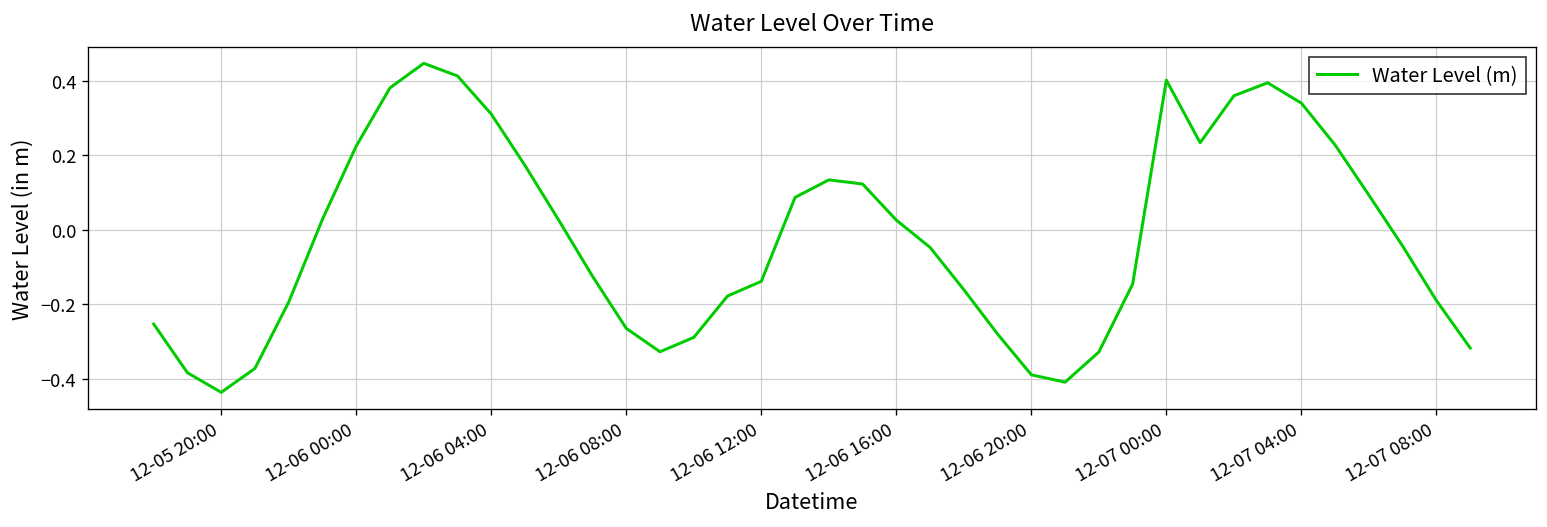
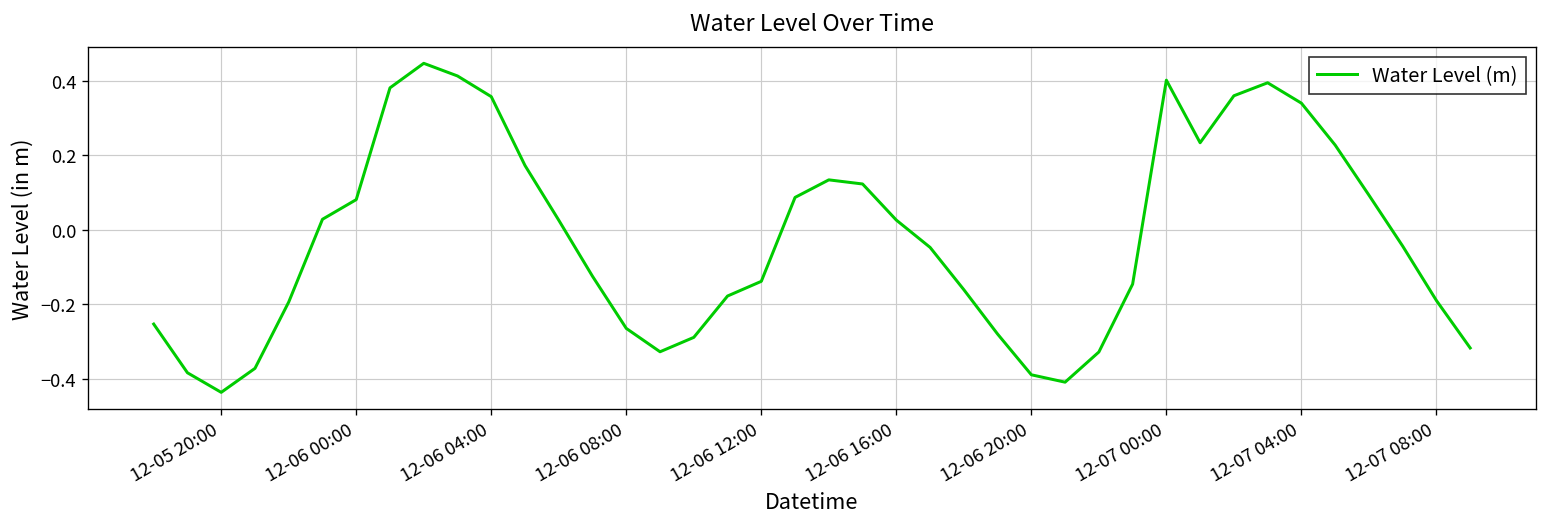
12-06 00:00: 0.22 -> 0.08
12-06 04:00: 0.31 -> 0.36
